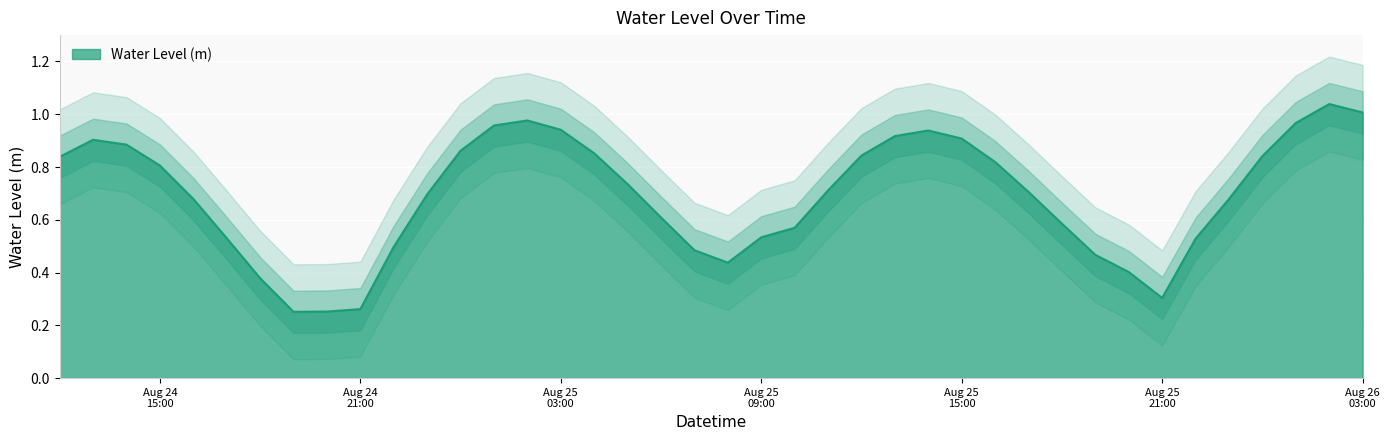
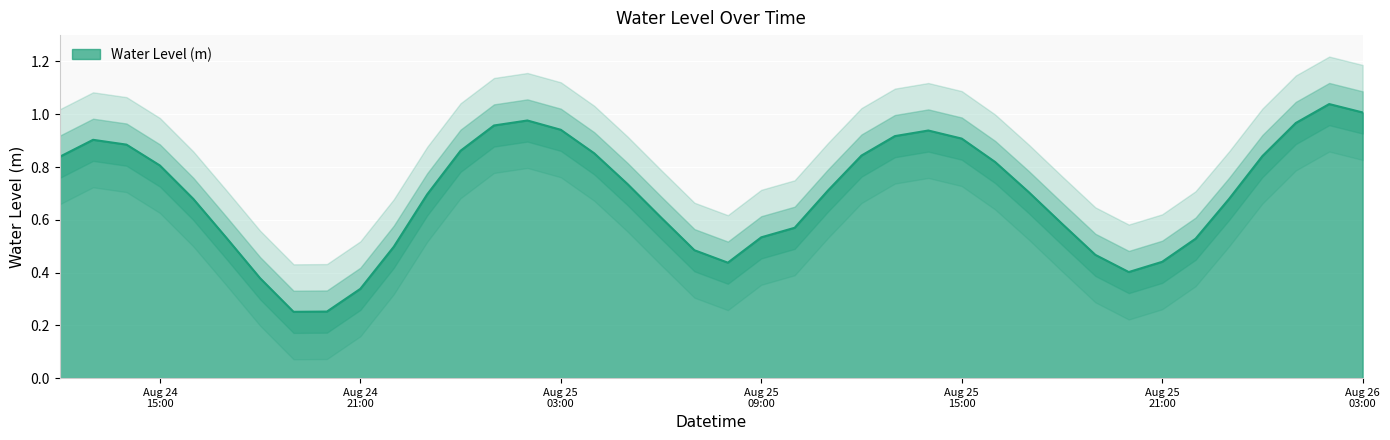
Water Level (m), Aug 24 21:00: 0.26 -> 0.34
Water Level (m), Aug 25 21:00: 0.30 -> 0.44
